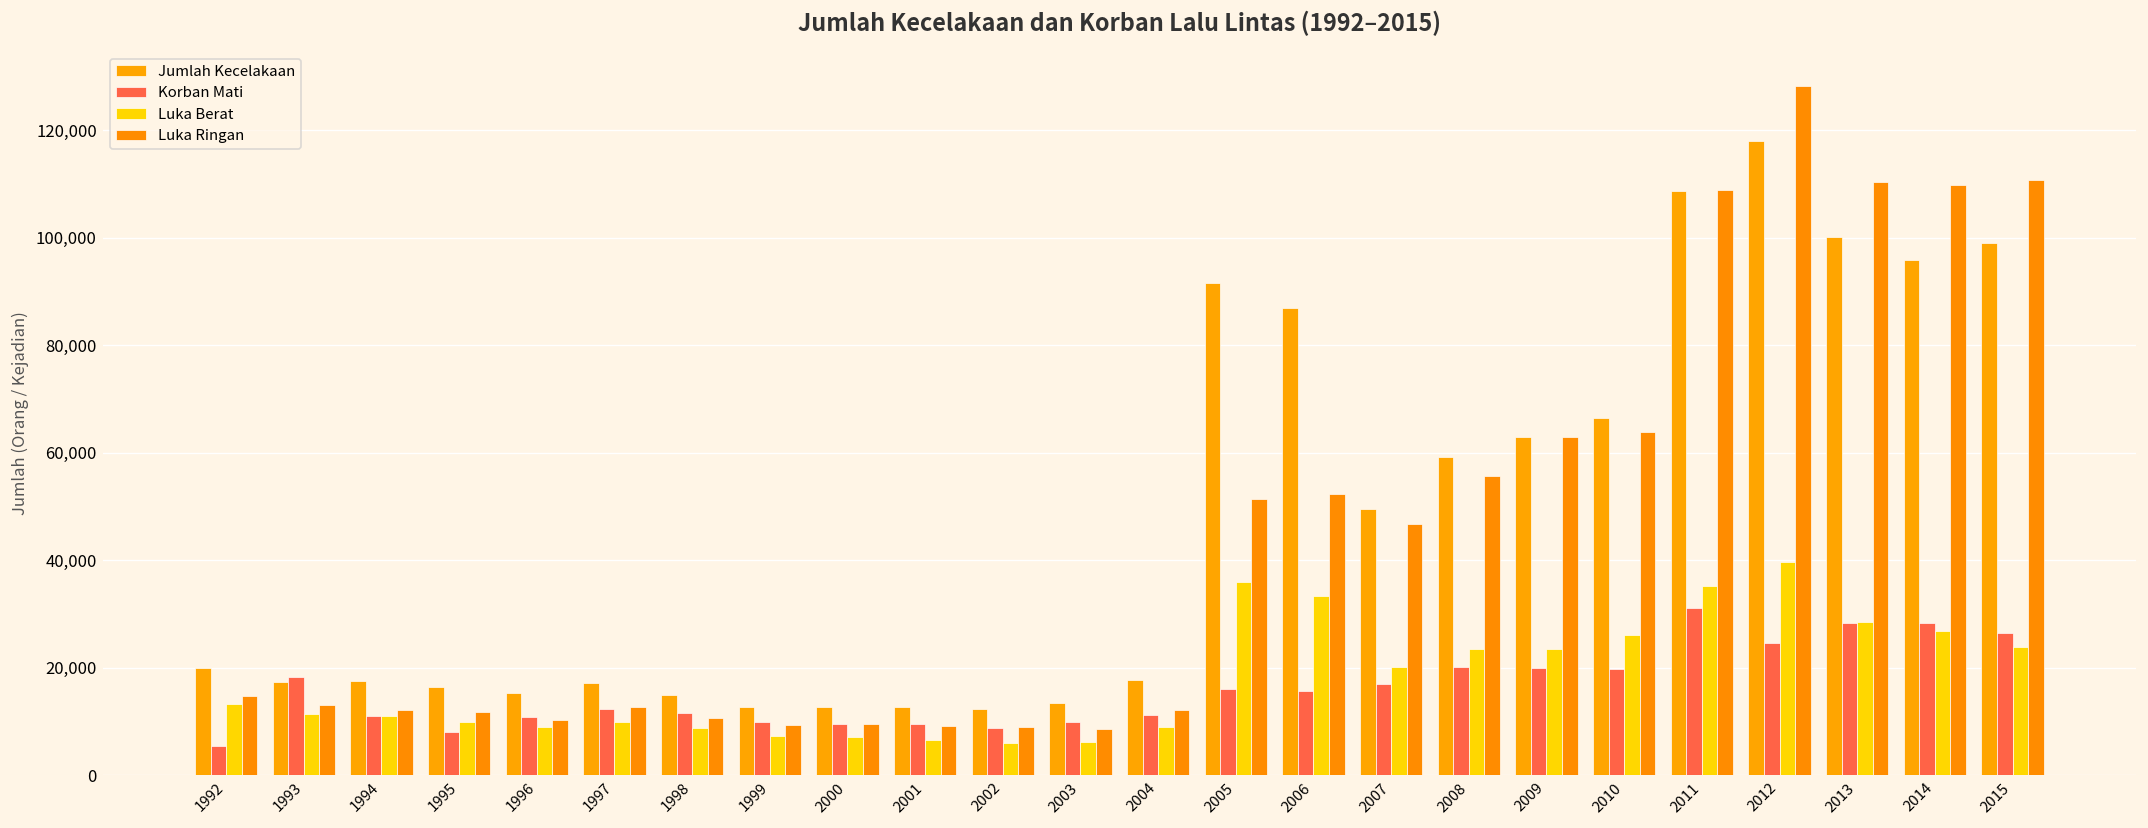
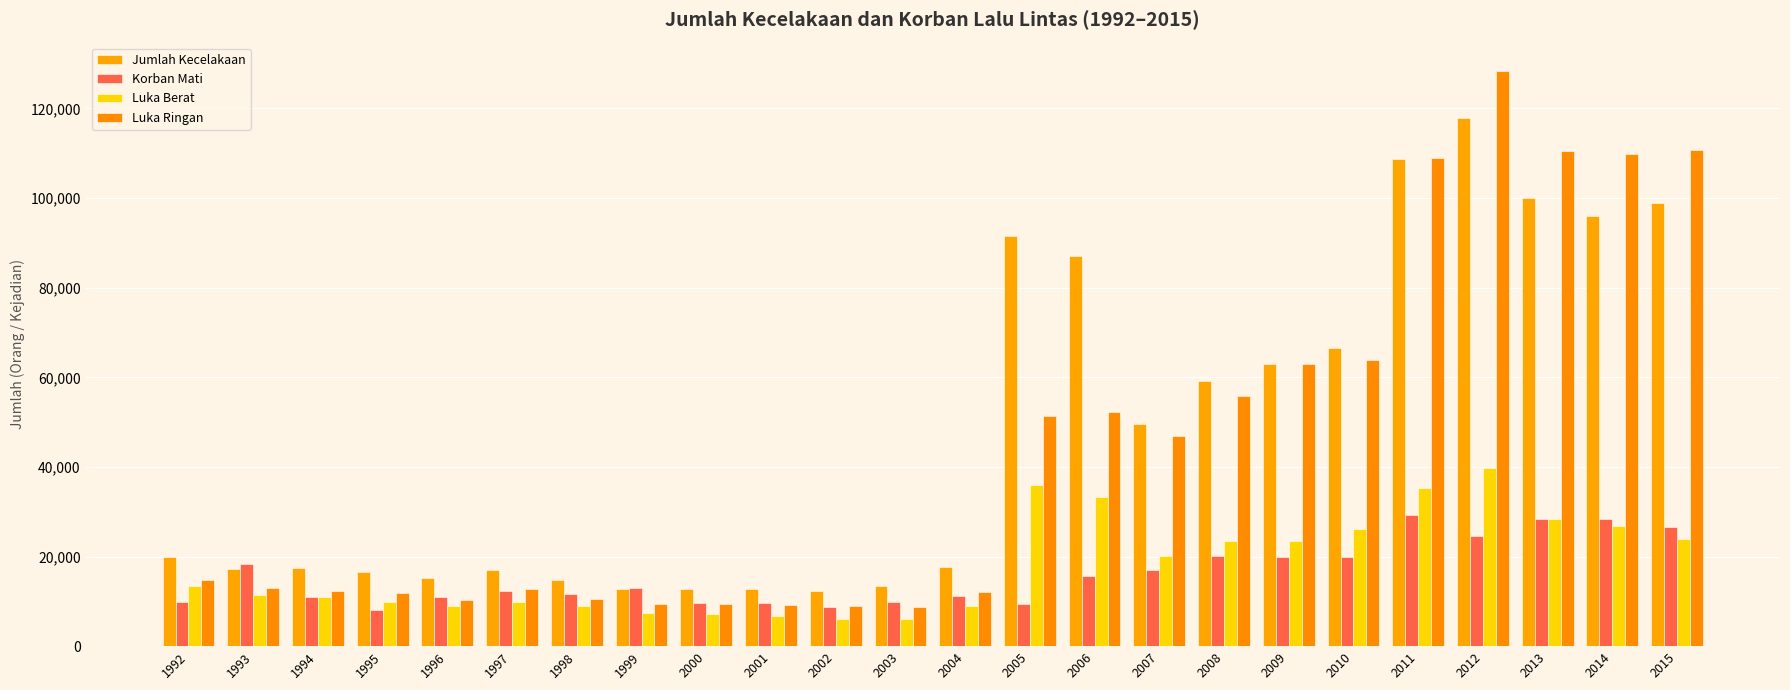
Korban Mati, 1992: 5,000 -> 10,000
Korban Mati, 1999: 10,000 -> 13,000
Korban Mati, 2005: 16,000 -> 9,000
Korban Mati, 2011: 31,000 -> 29,000
